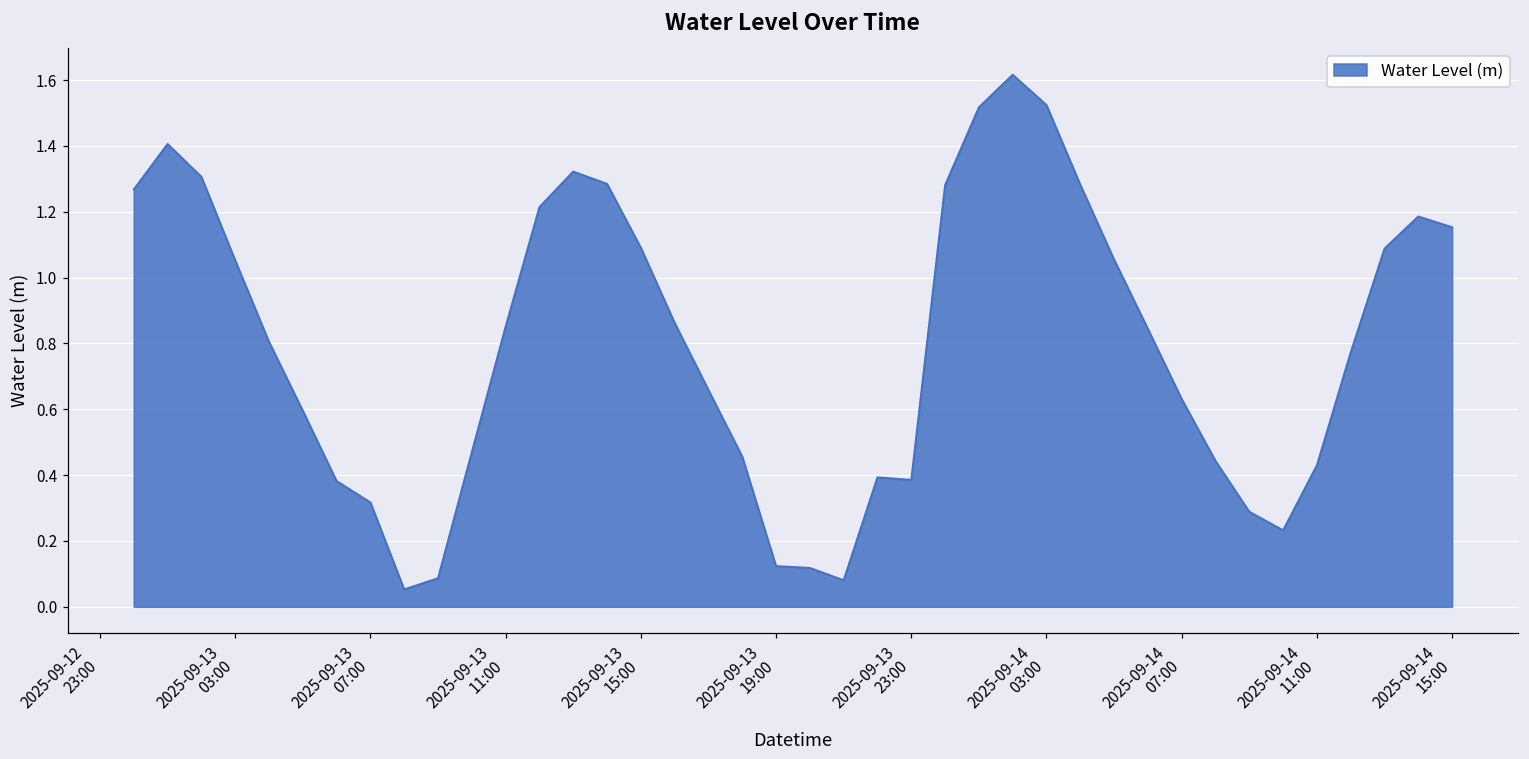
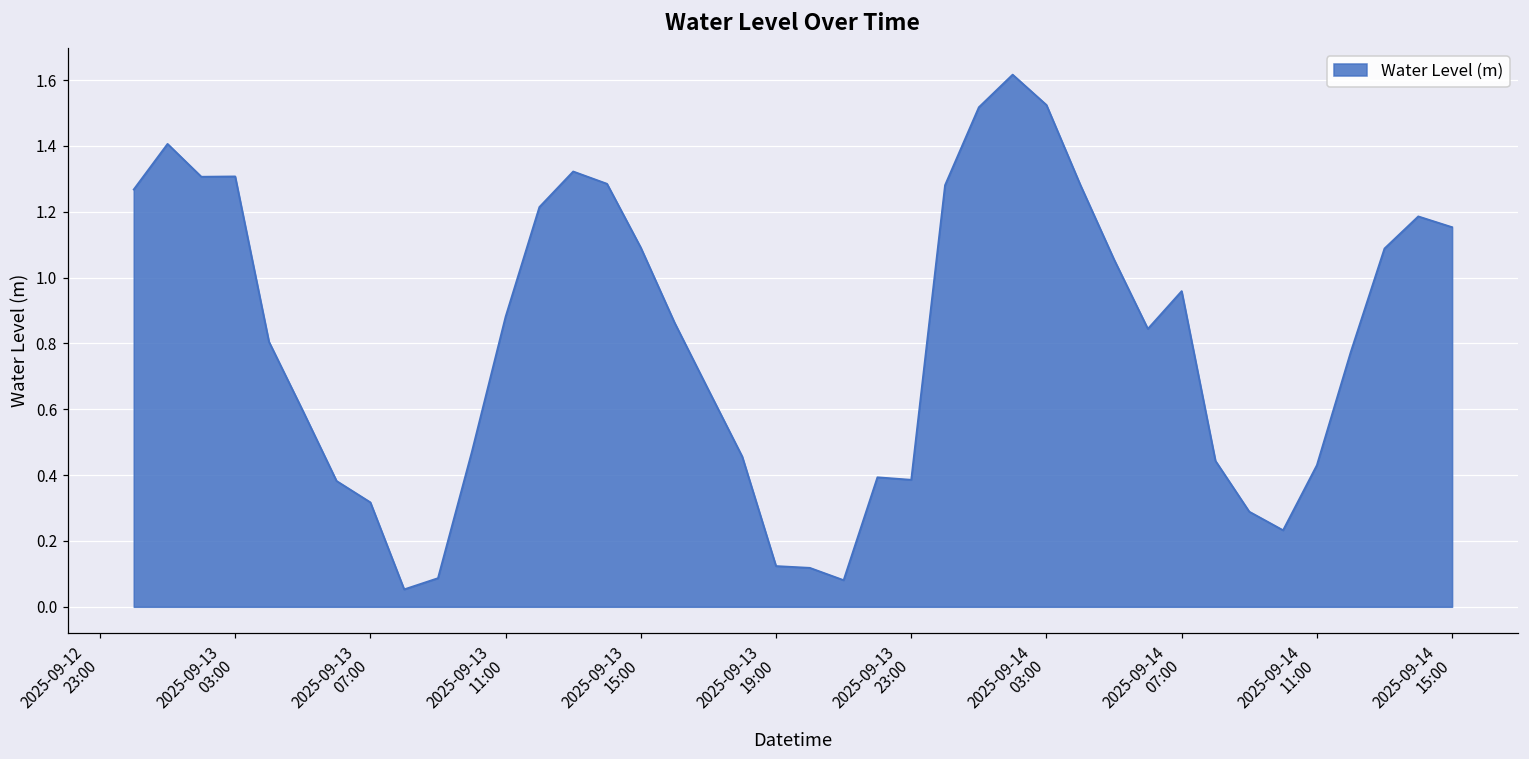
2025-09-13 03:00: 1.05 -> 1.31
2025-09-13 11:00: 0.85 -> 0.88
2025-09-14 07:00: 0.63 -> 0.96
